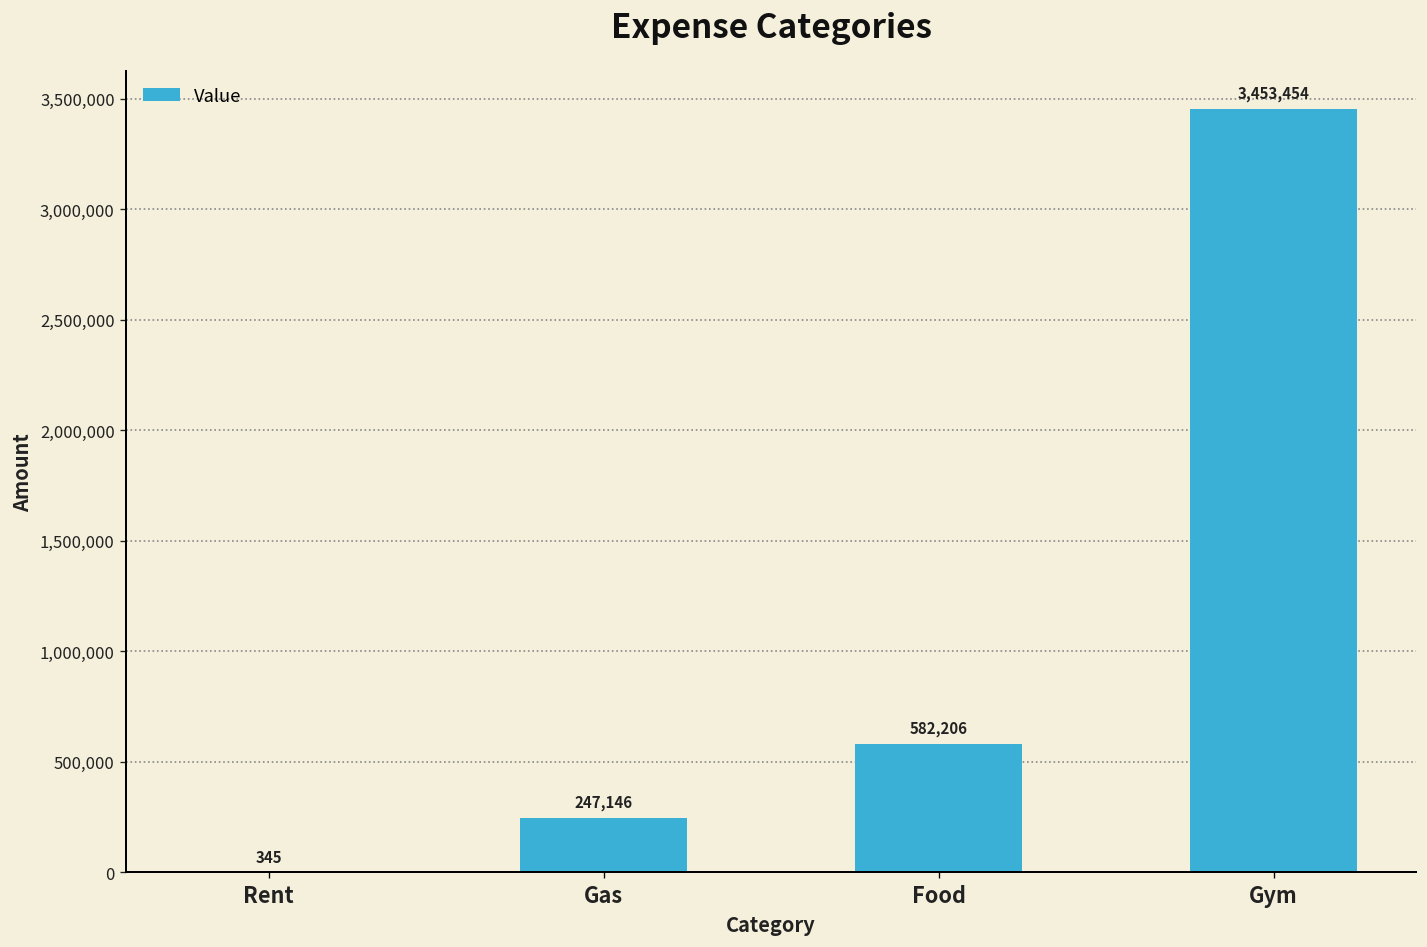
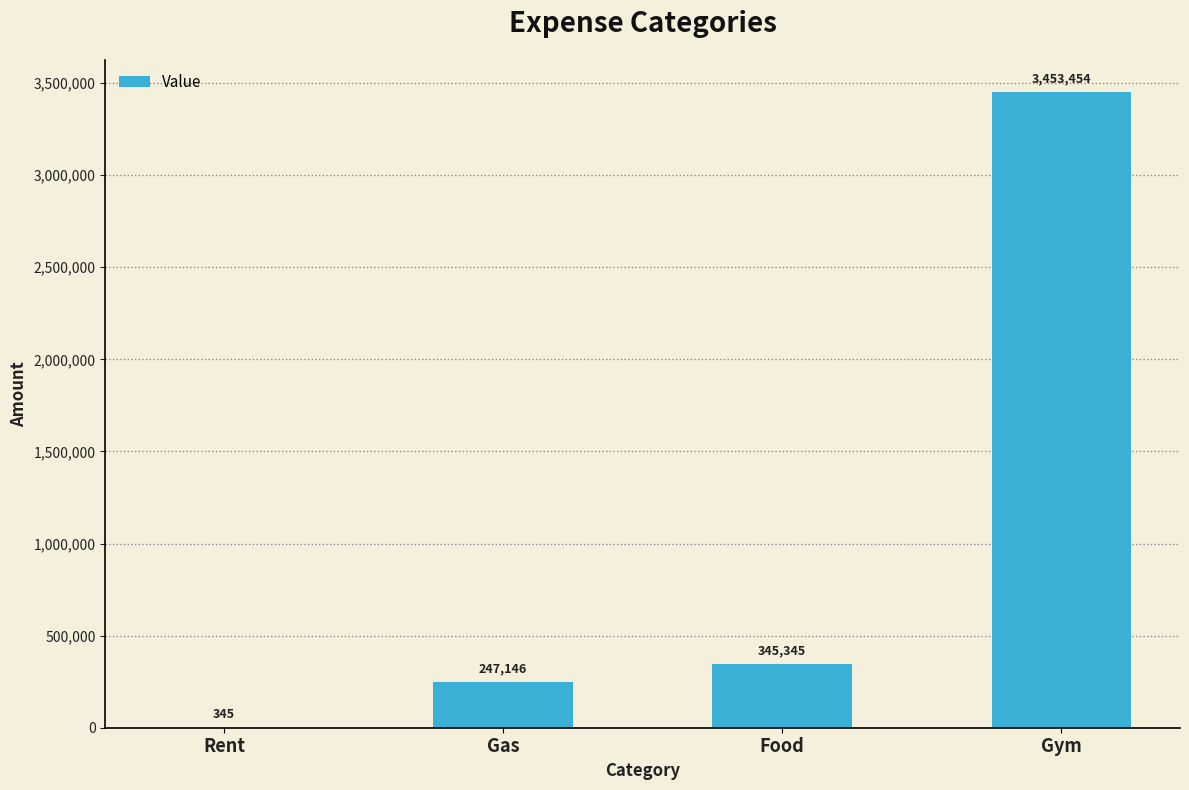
Food: 582,206 -> 345,345
